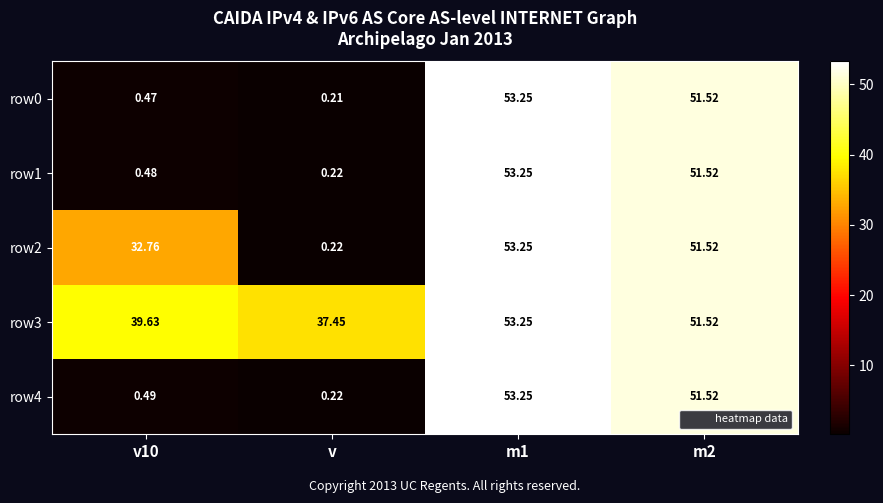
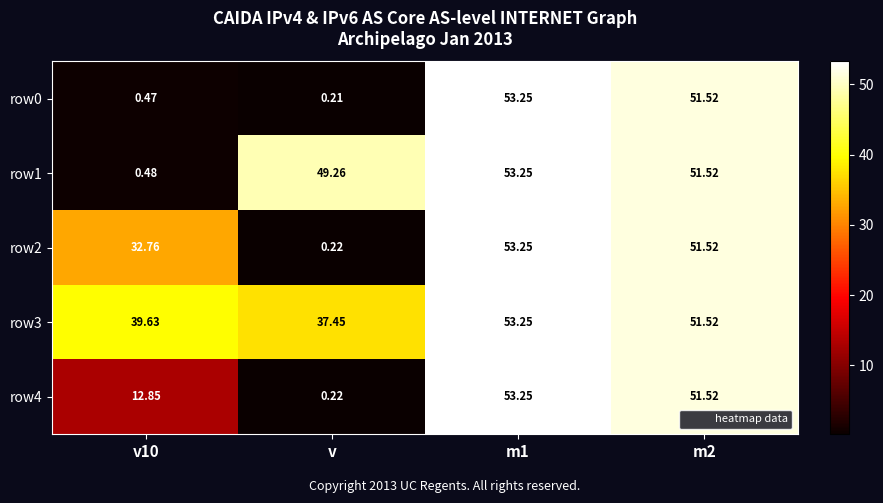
row1, v: 0.22 -> 49.26
row4, v10: 0.49 -> 12.85
